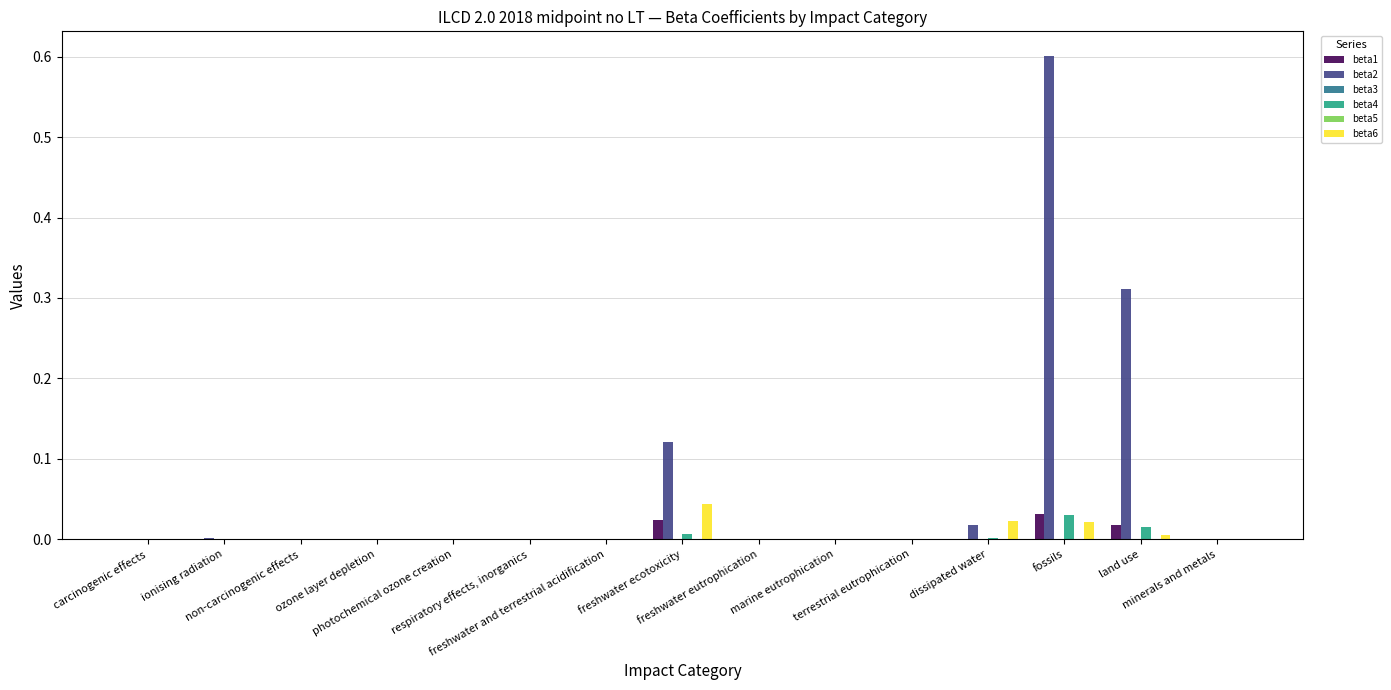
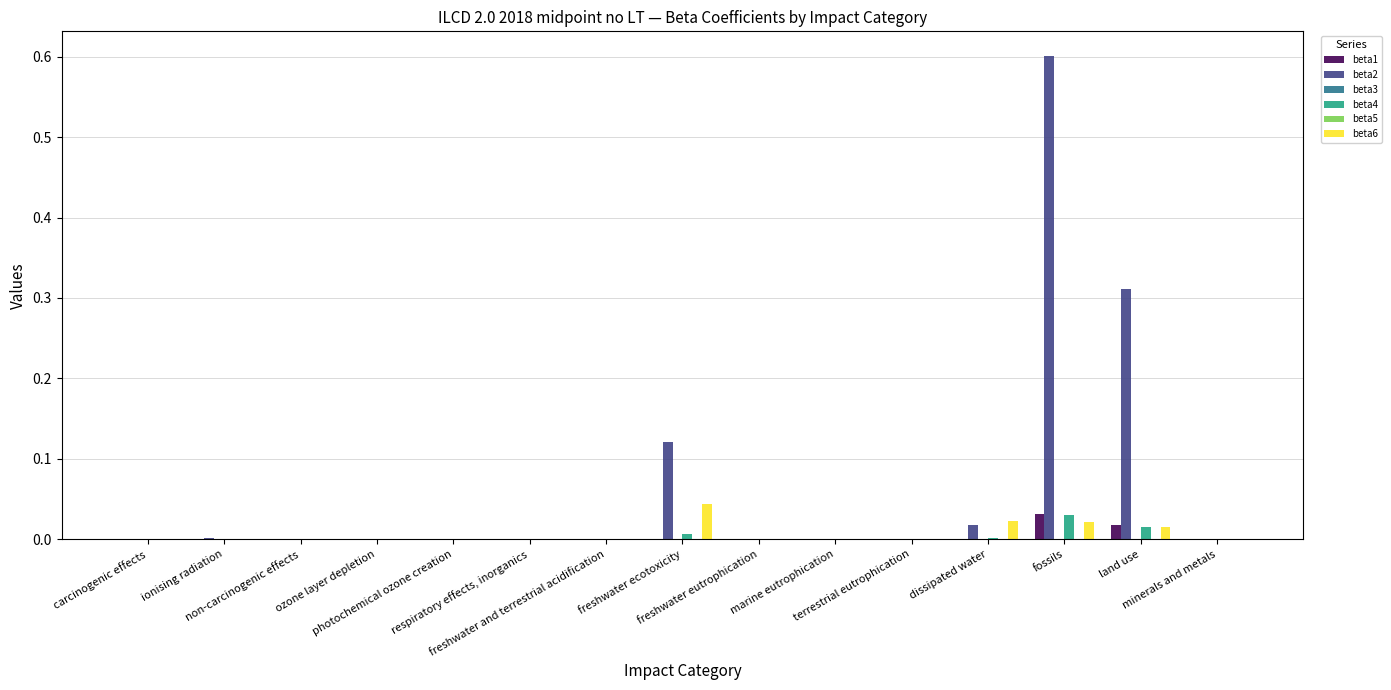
beta1, freshwater ecotoxicity: 0.02 -> 0.00
beta6, land use: 0.00 -> 0.01
